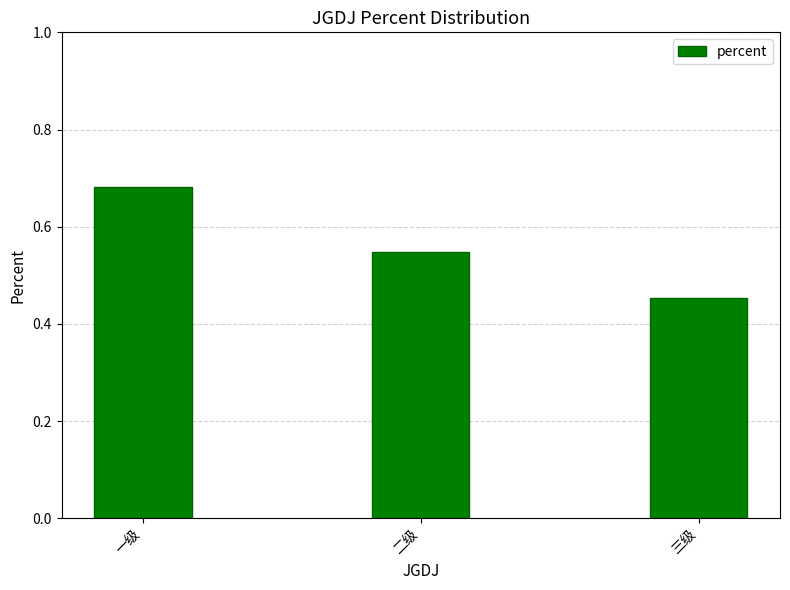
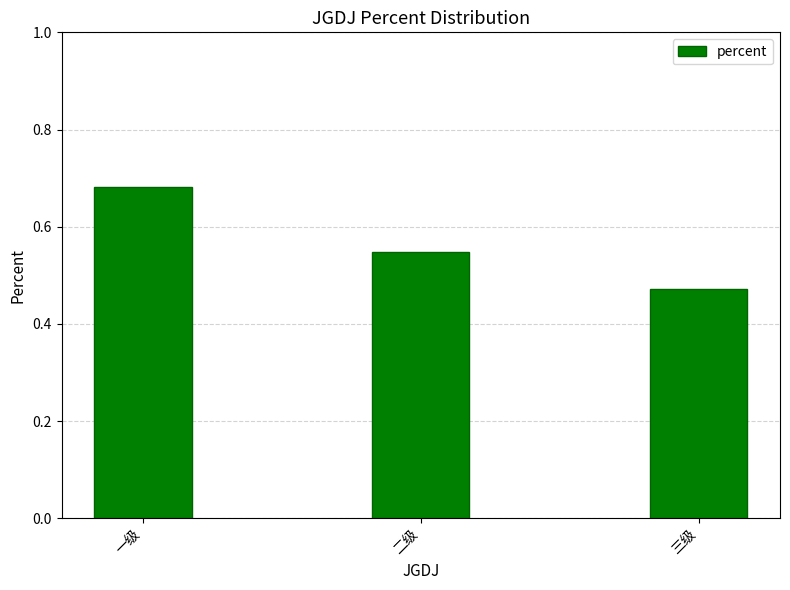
三级: 0.45 -> 0.47
